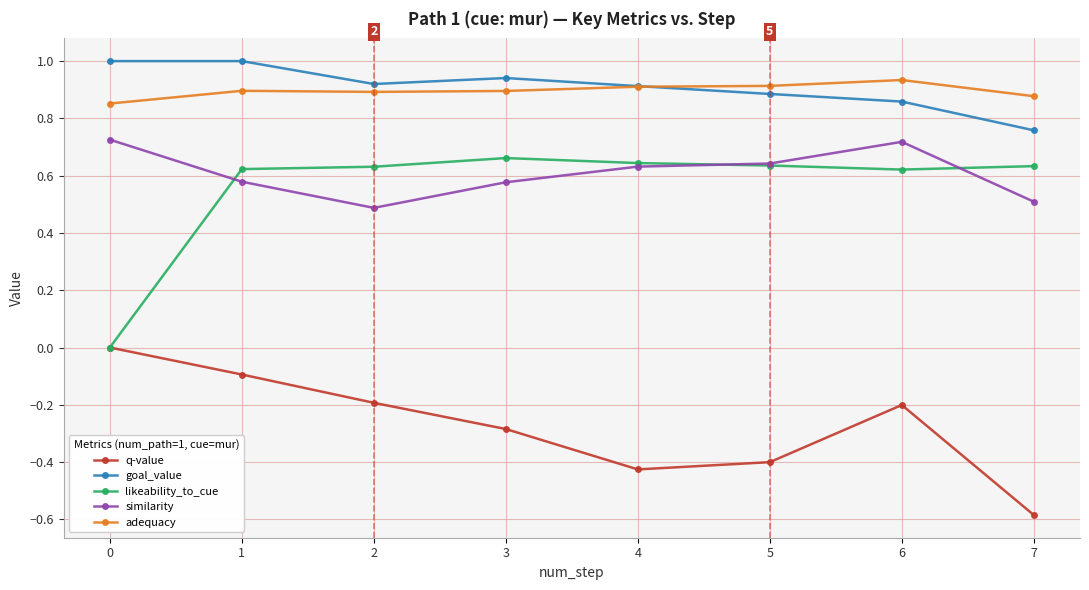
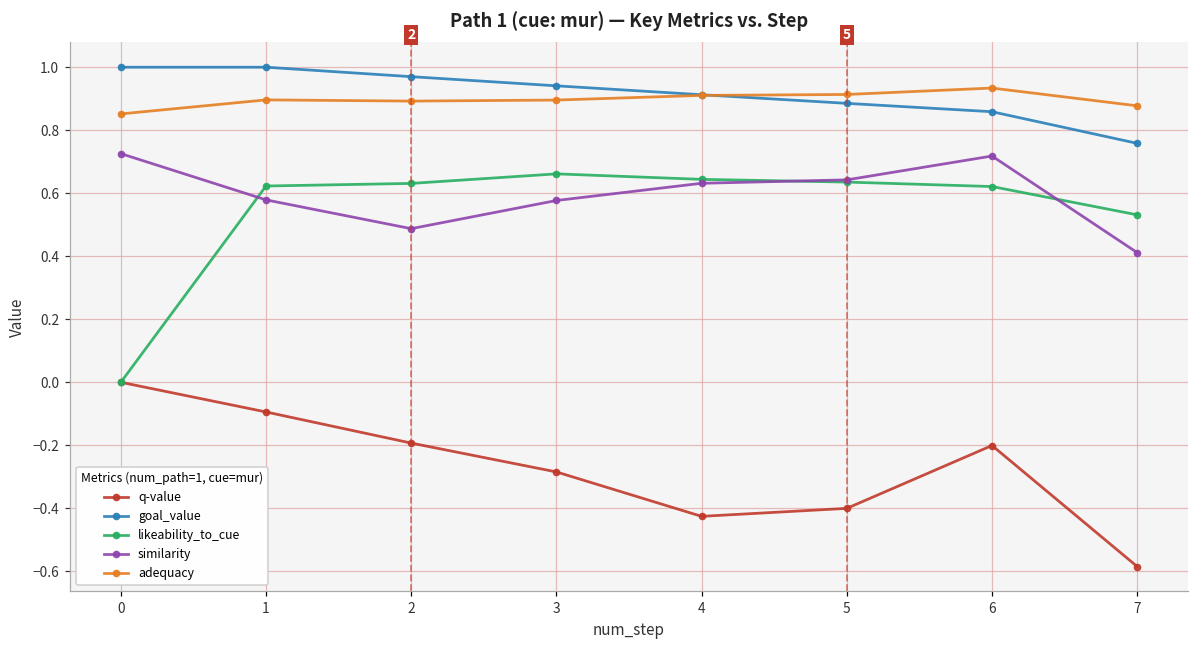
goal_value, 2: 0.92 -> 0.97
likeability_to_cue, 7: 0.63 -> 0.53
similarity, 7: 0.51 -> 0.41
